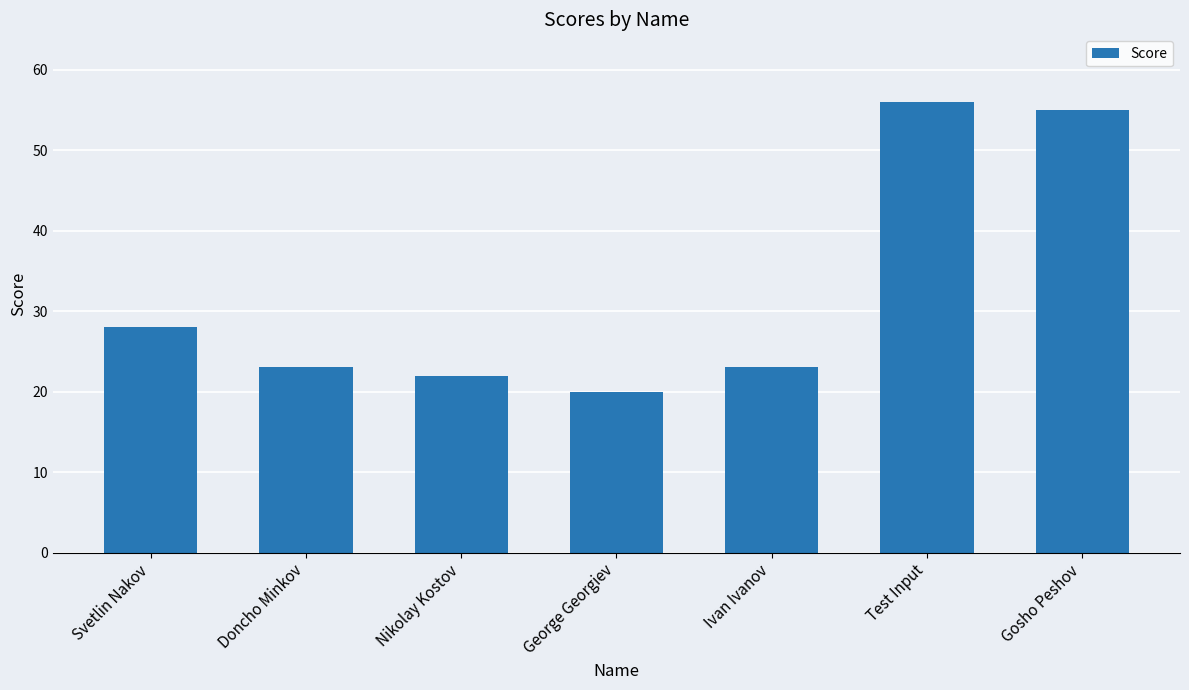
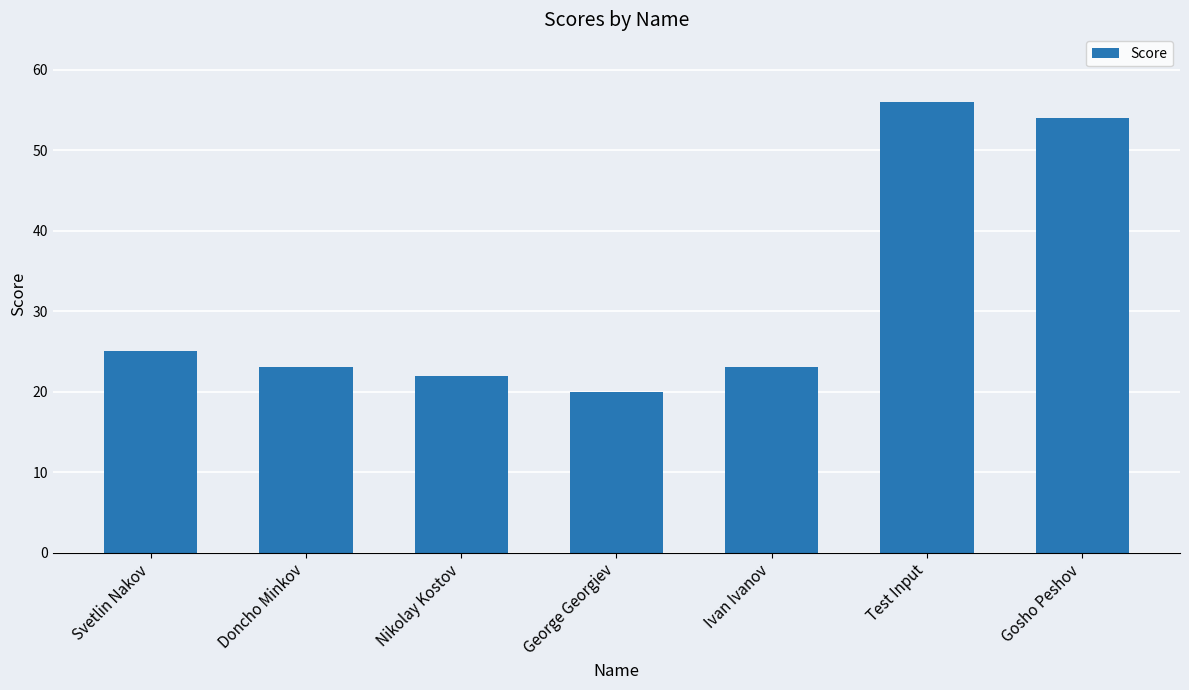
Svetlin Nakov: 28 -> 25
Gosho Peshov: 55 -> 54
